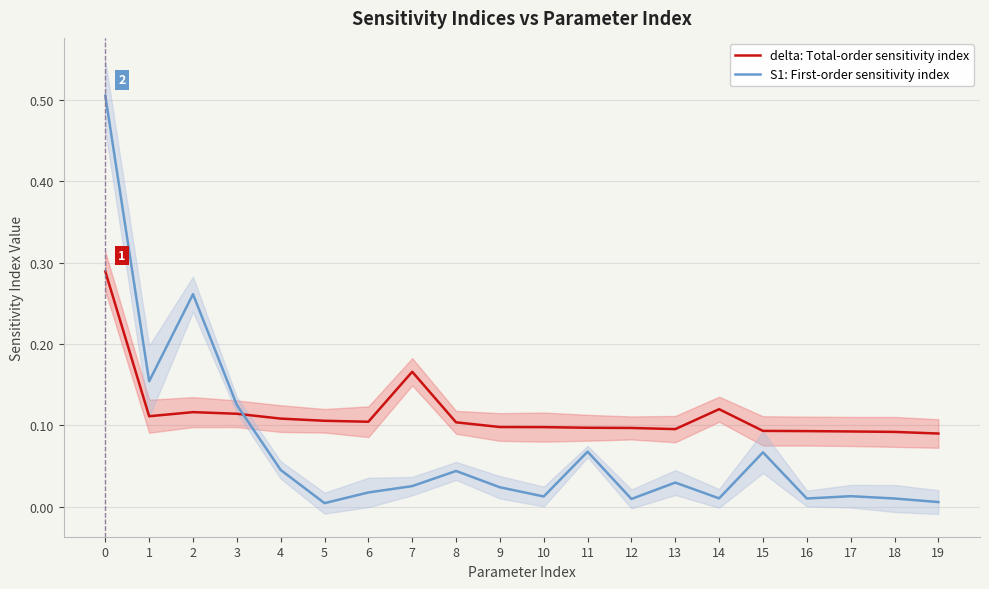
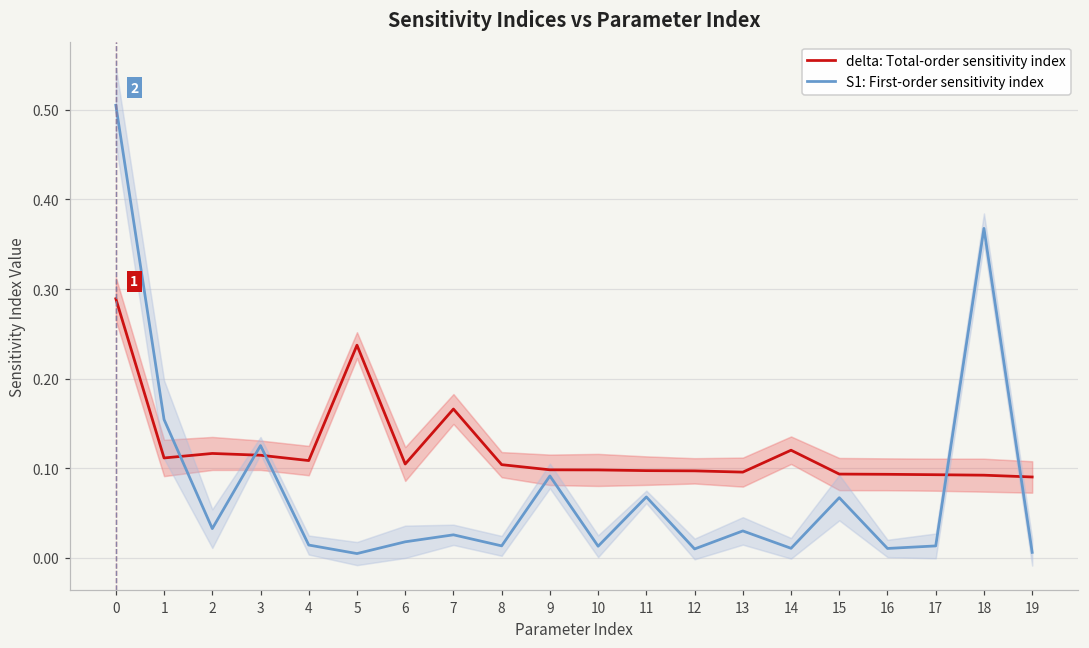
S1: First-order sensitivity index, 2: 0.26 -> 0.03
S1: First-order sensitivity index, 4: 0.05 -> 0.01
delta: Total-order sensitivity index, 5: 0.11 -> 0.24
S1: First-order sensitivity index, 8: 0.04 -> 0.01
S1: First-order sensitivity index, 9: 0.02 -> 0.09
S1: First-order sensitivity index, 18: 0.01 -> 0.37
